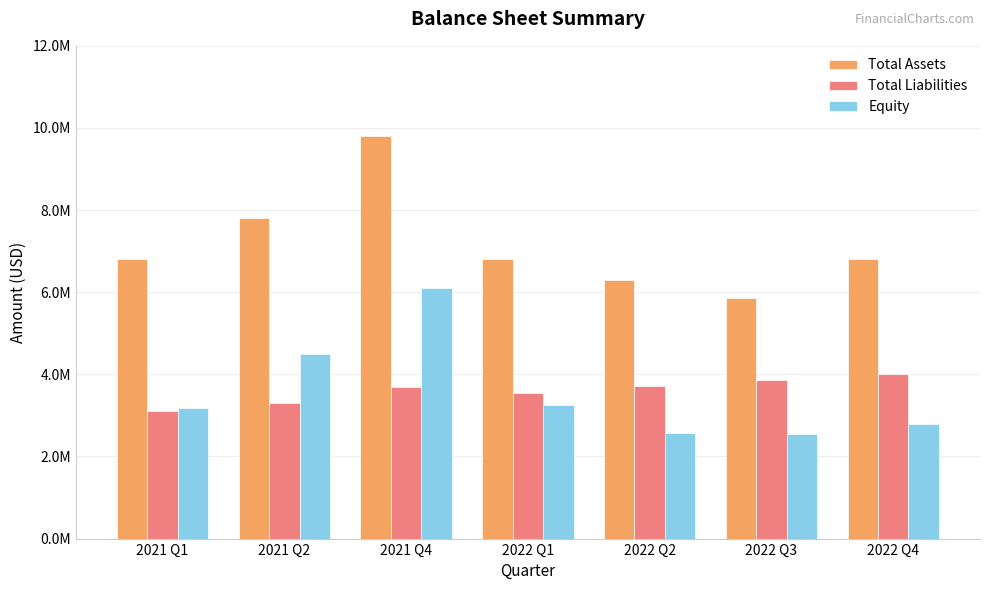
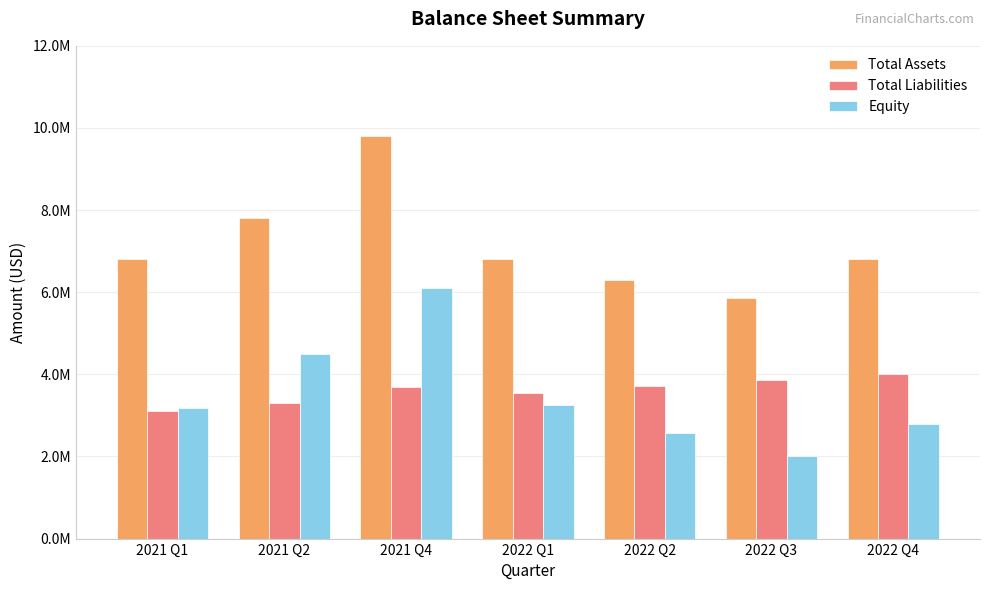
Equity, 2022 Q3: 2600000 -> 2000000
